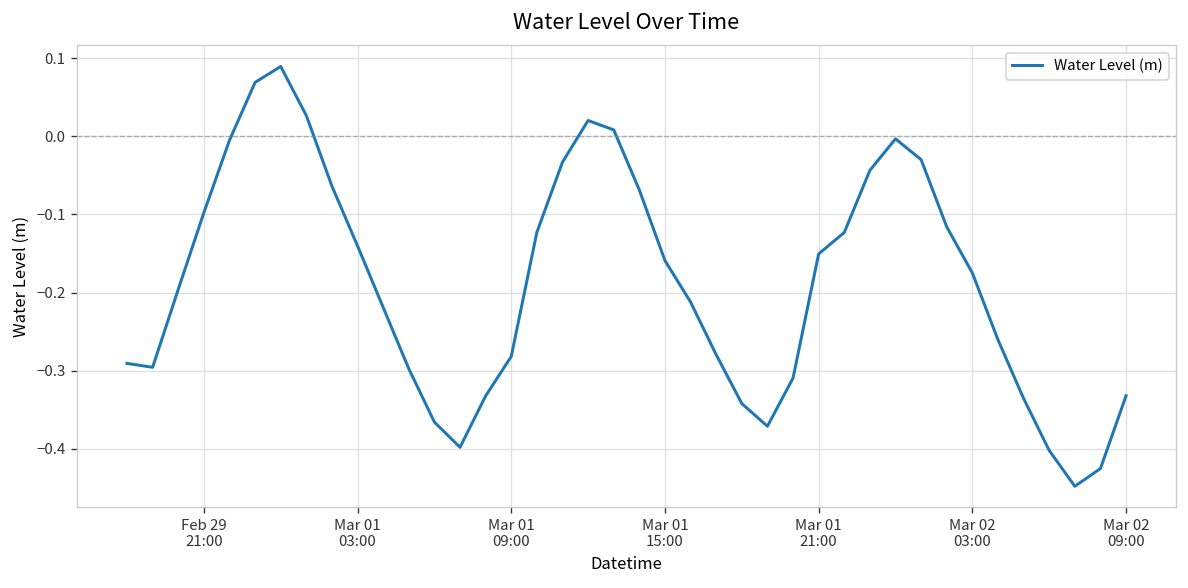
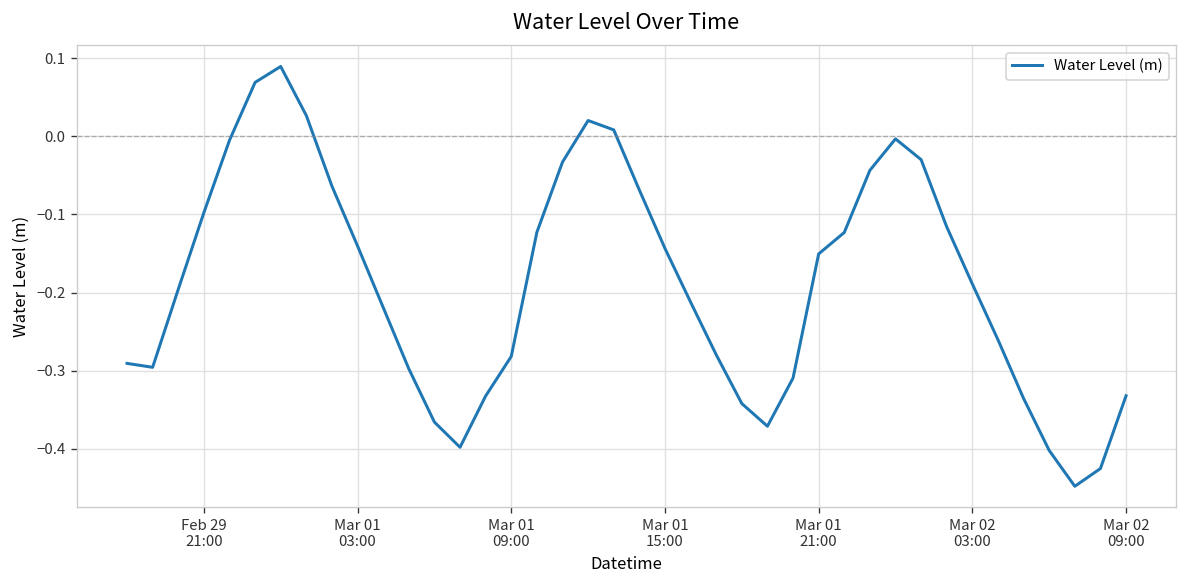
Mar 01 15:00: -0.16 -> -0.14
Mar 02 03:00: -0.17 -> -0.19
